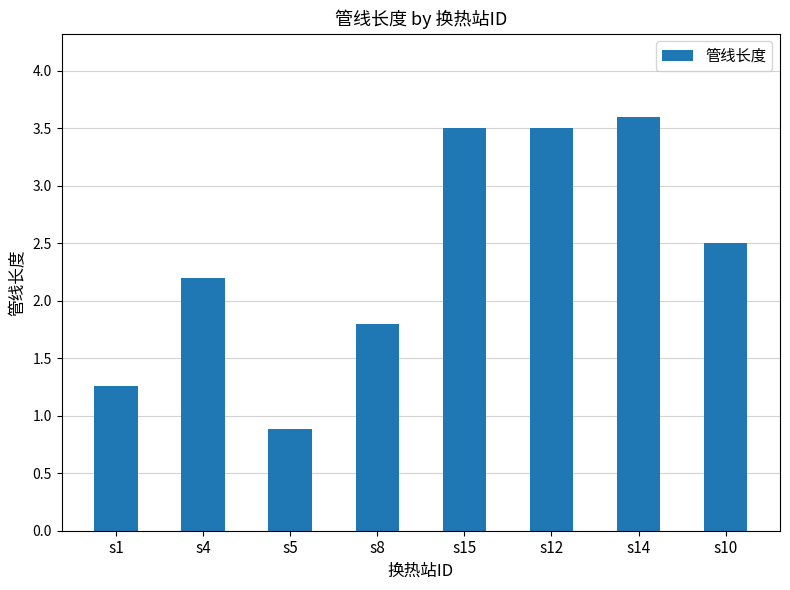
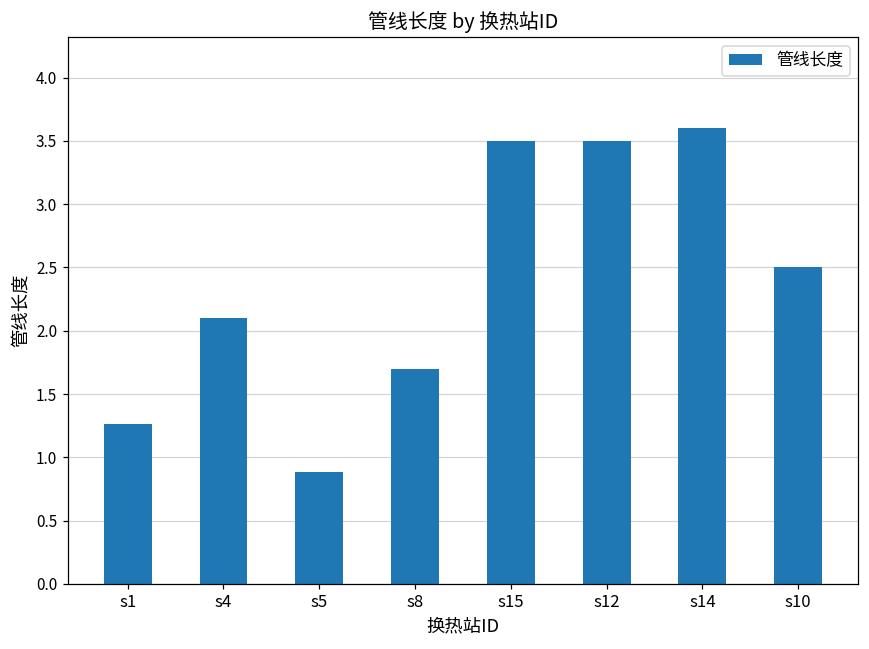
s4: 2.2 -> 2.1
s8: 1.8 -> 1.7
